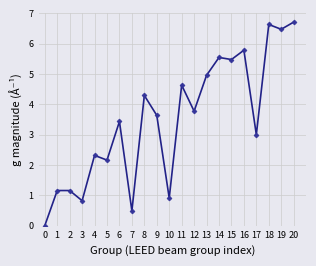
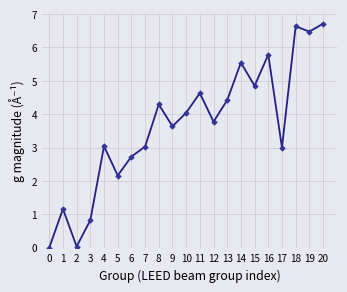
2: 1.2 -> 0.0
4: 2.3 -> 3.0
6: 3.4 -> 2.7
7: 0.5 -> 3.0
10: 0.9 -> 4.0
13: 5.0 -> 4.4
15: 5.5 -> 4.9
